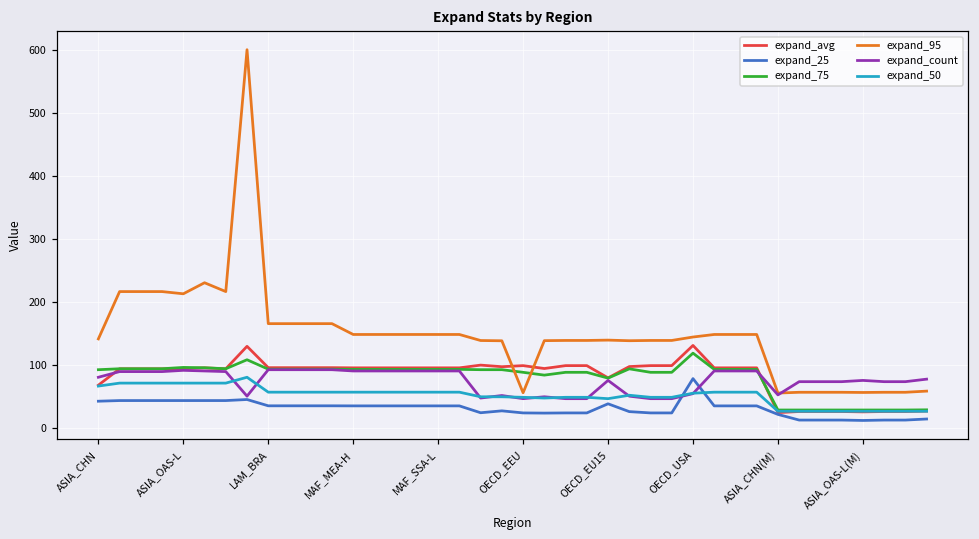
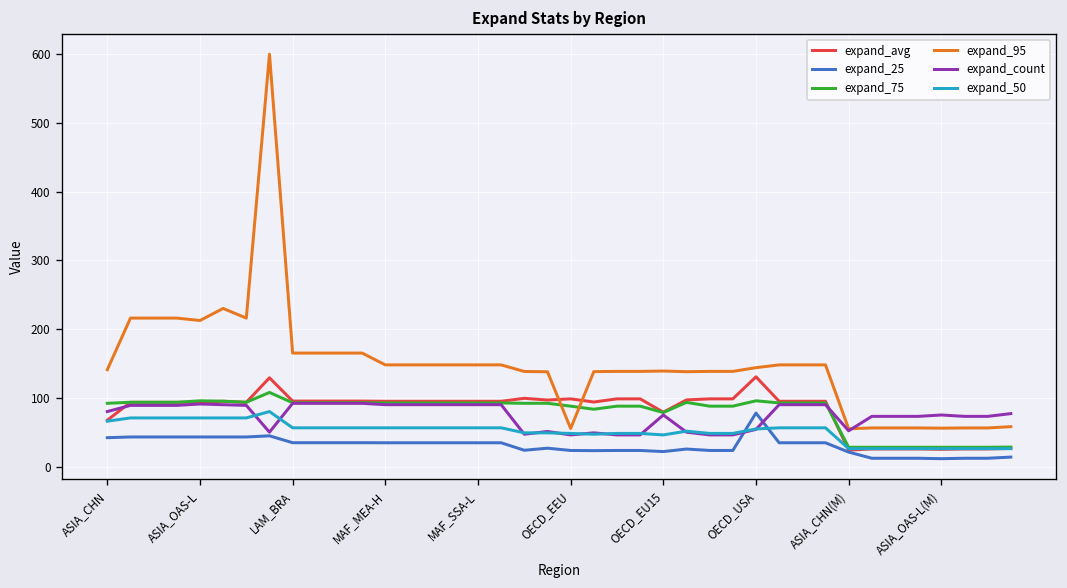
expand_25, OECD_EU15: 40 -> 20
expand_75, OECD_USA: 120 -> 100
